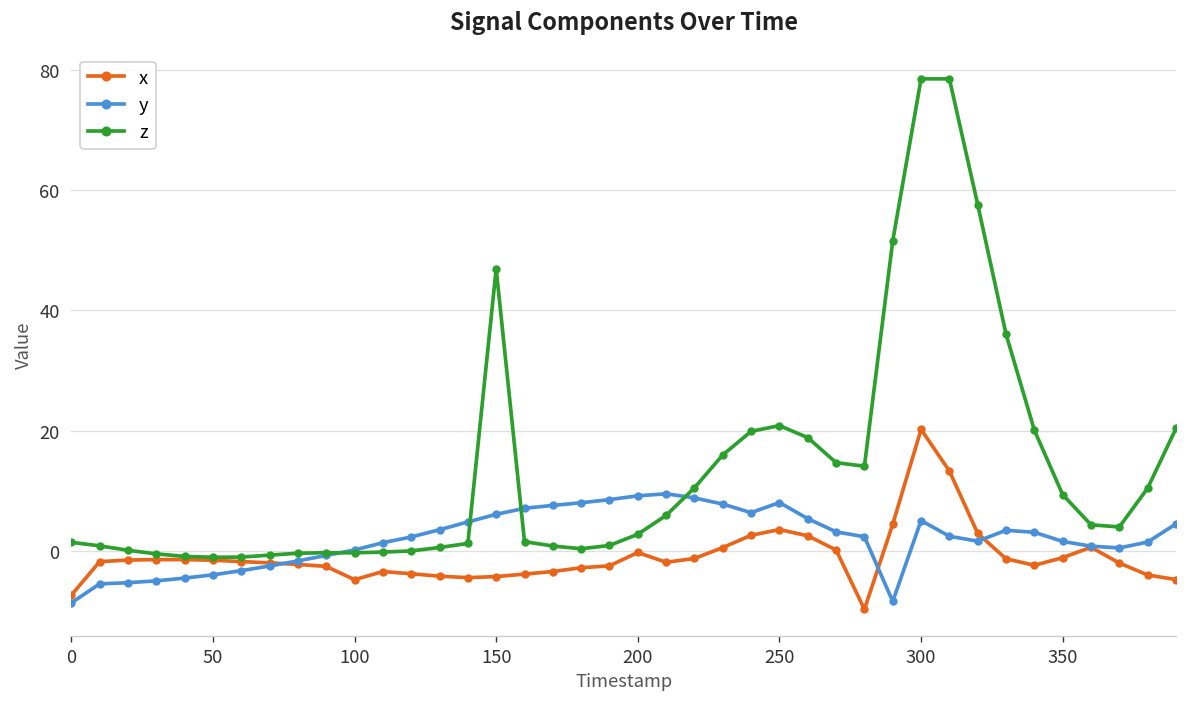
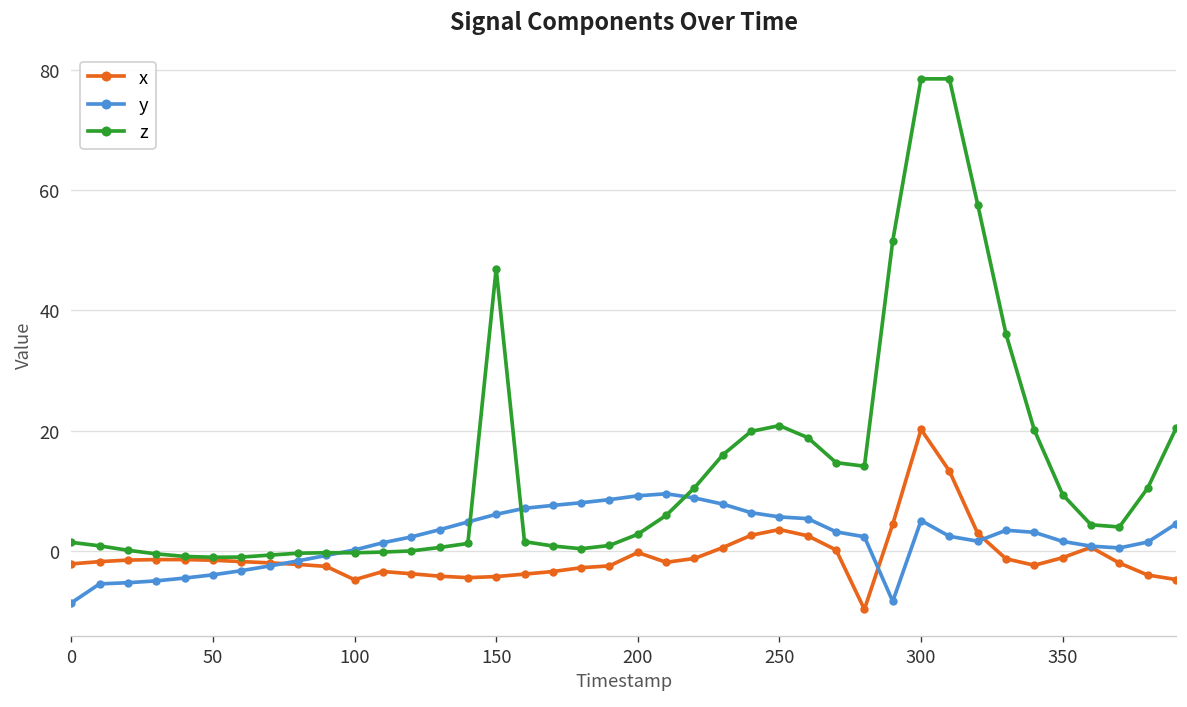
x, 0: -7 -> -2
y, 250: 8 -> 6
